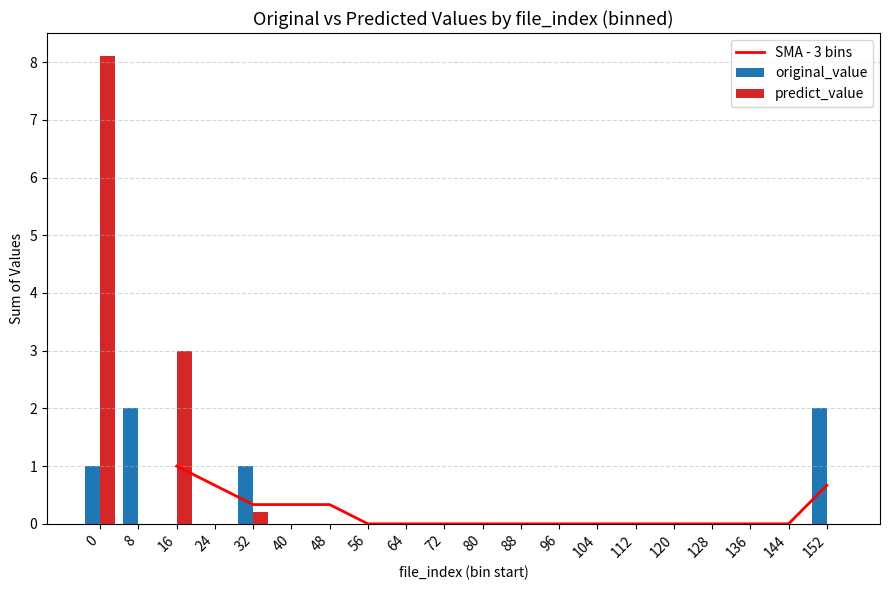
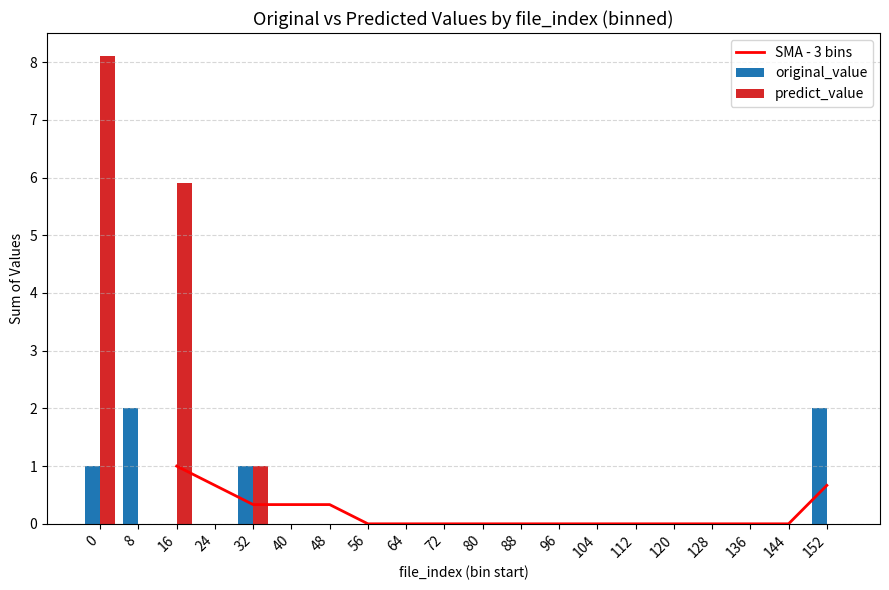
predict_value, 16: 3.0 -> 5.9
predict_value, 32: 0.2 -> 1.0
